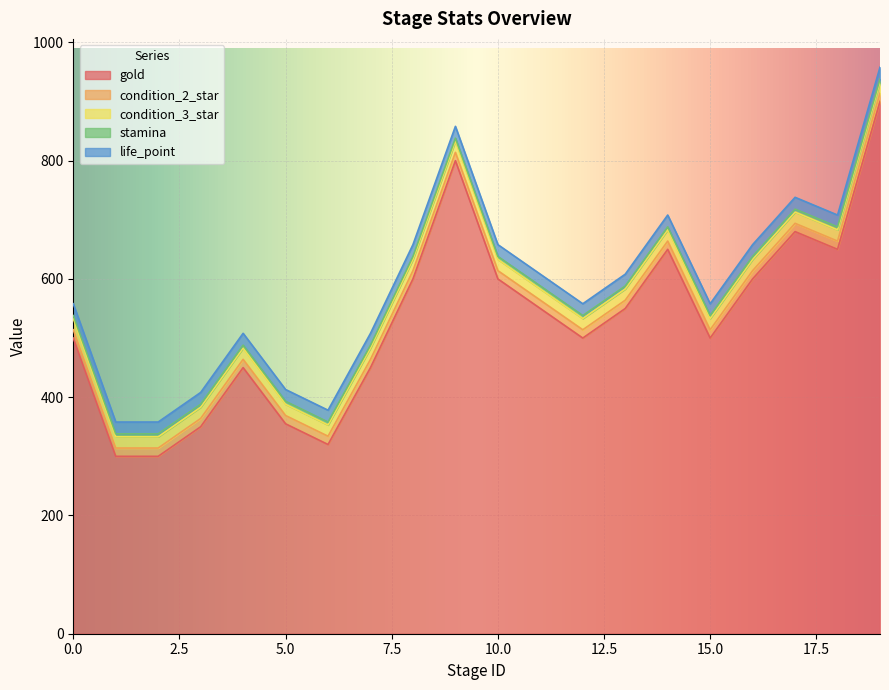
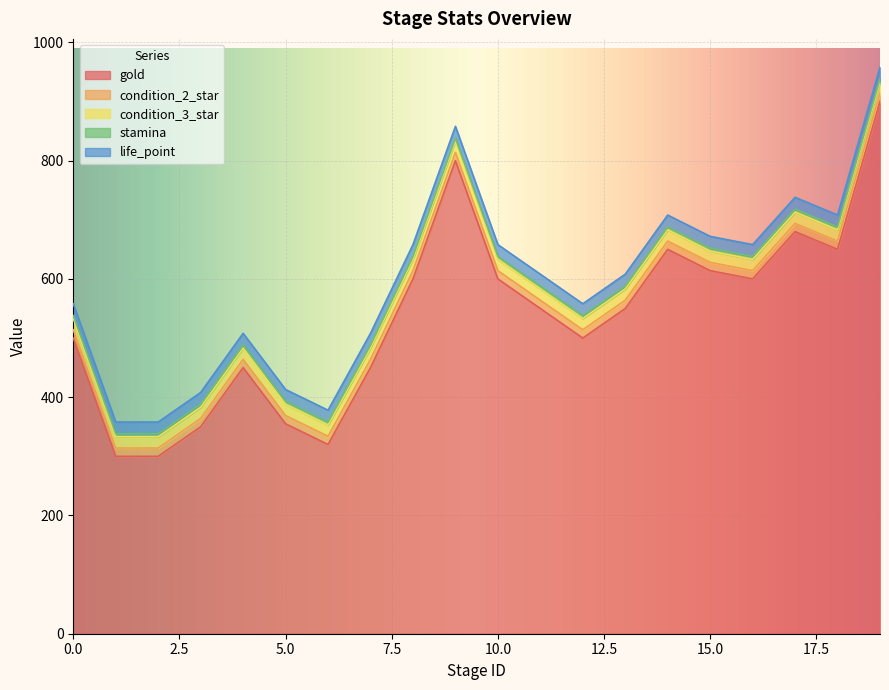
gold, 15.0: 500 -> 610
